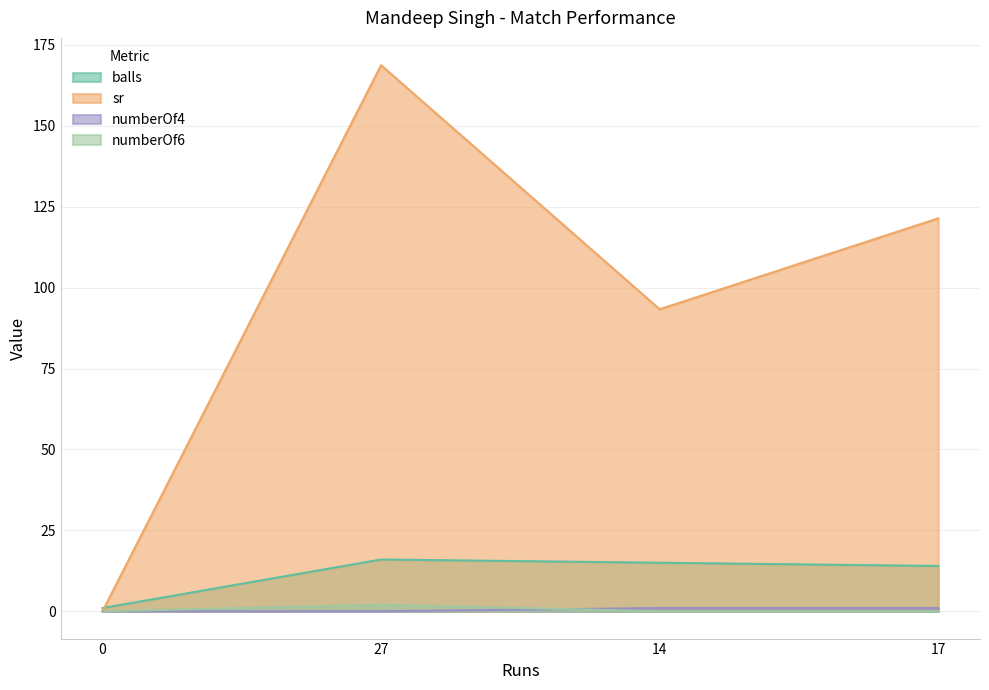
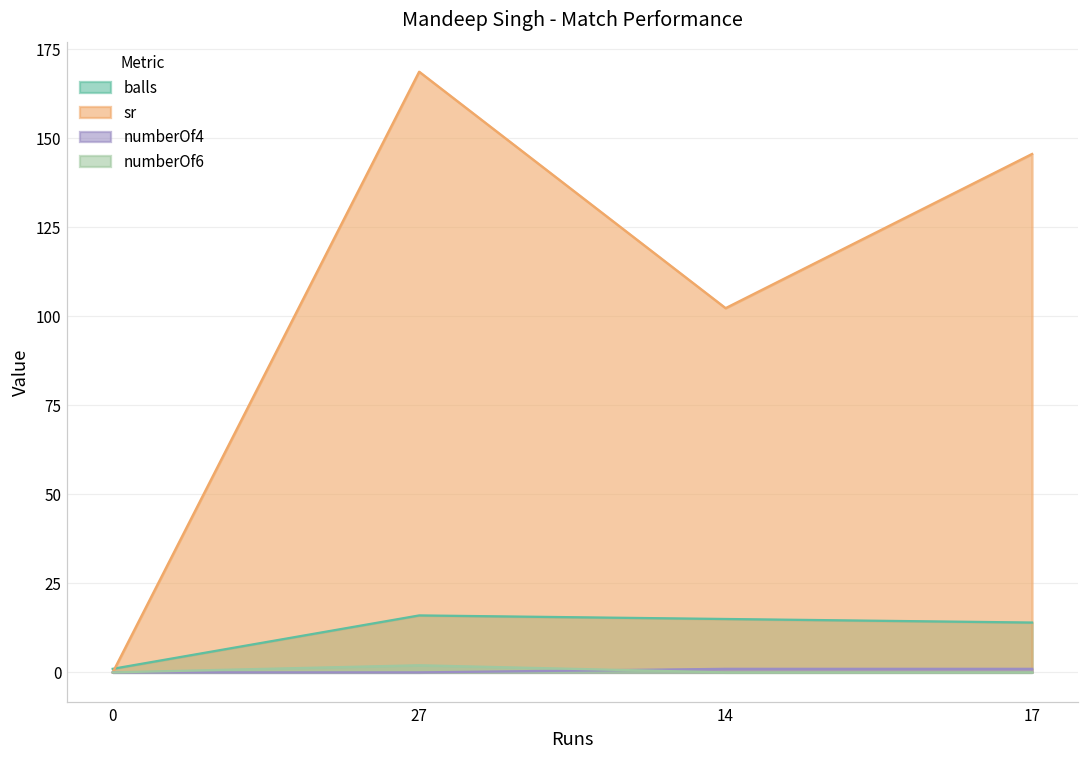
sr, 14: 93 -> 102
sr, 17: 121 -> 146
